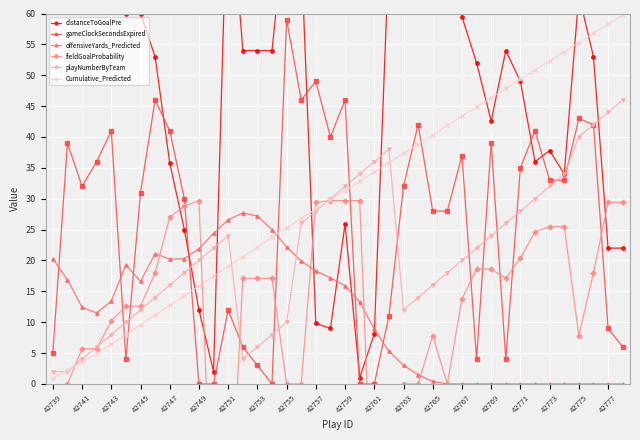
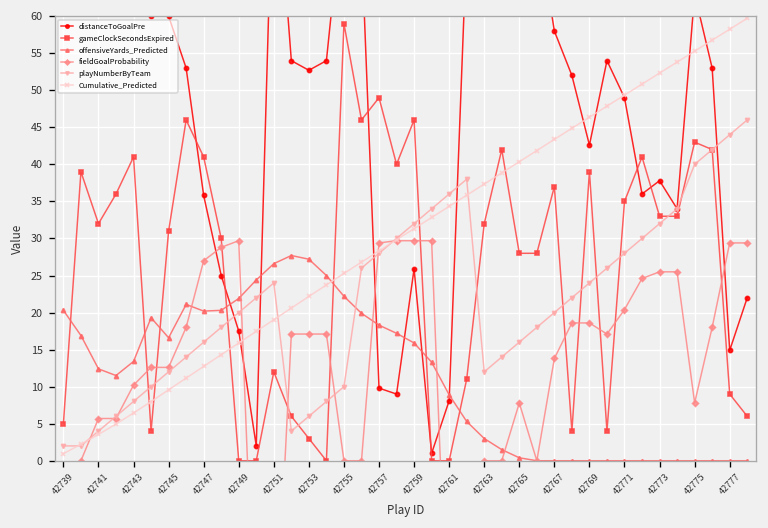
distanceToGoalPre, 42749: 12 -> 18
distanceToGoalPre, 42753: 54 -> 53
distanceToGoalPre, 42767: 60 -> 58
distanceToGoalPre, 42777: 22 -> 15
